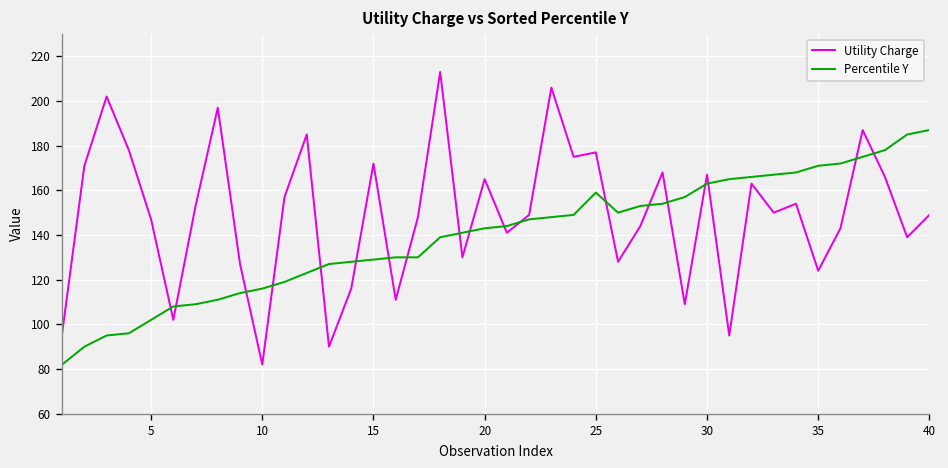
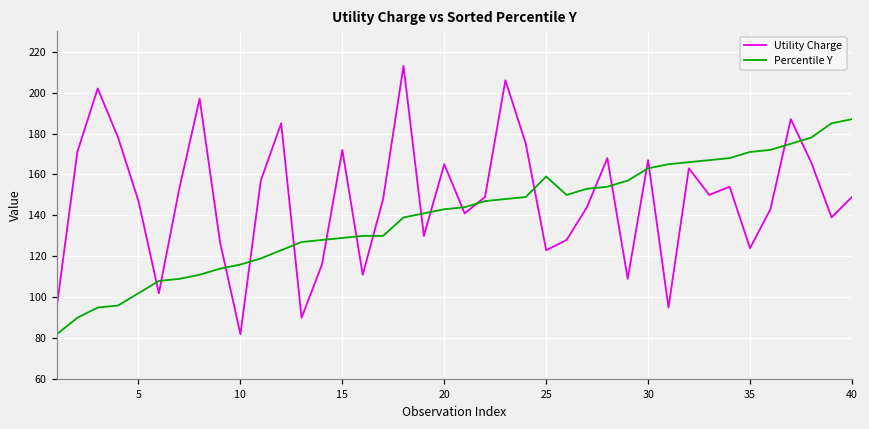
Utility Charge, 25: 177 -> 123
